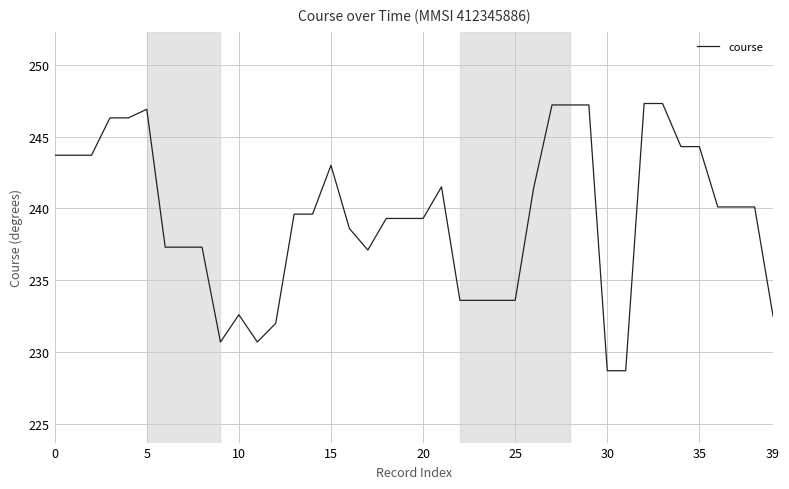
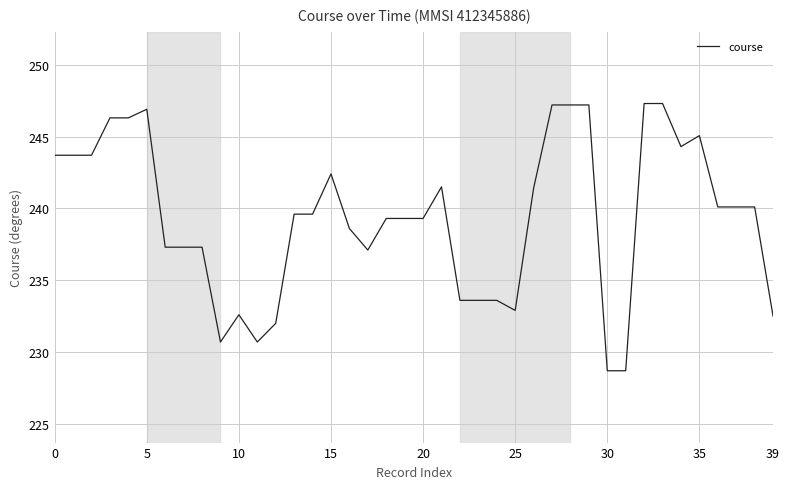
15: 243.0 -> 242.4
25: 233.6 -> 232.9
35: 244.3 -> 245.1
